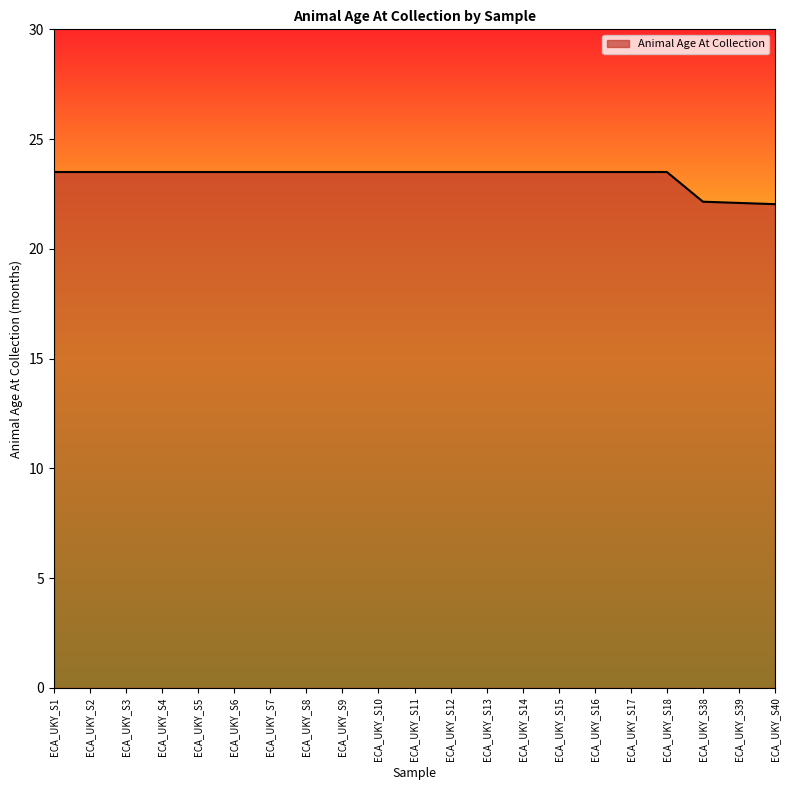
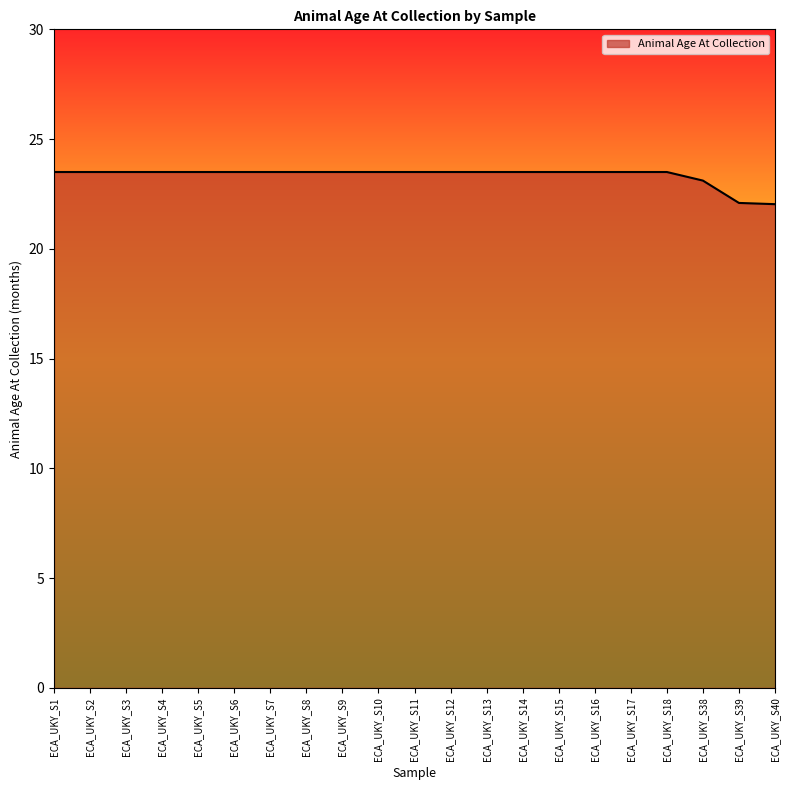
ECA_UKY_S38: 22.1 -> 23.1
